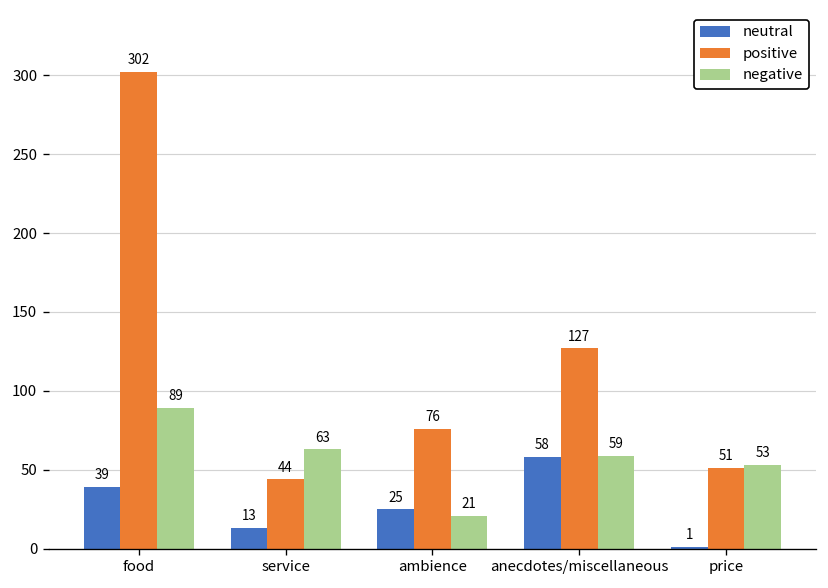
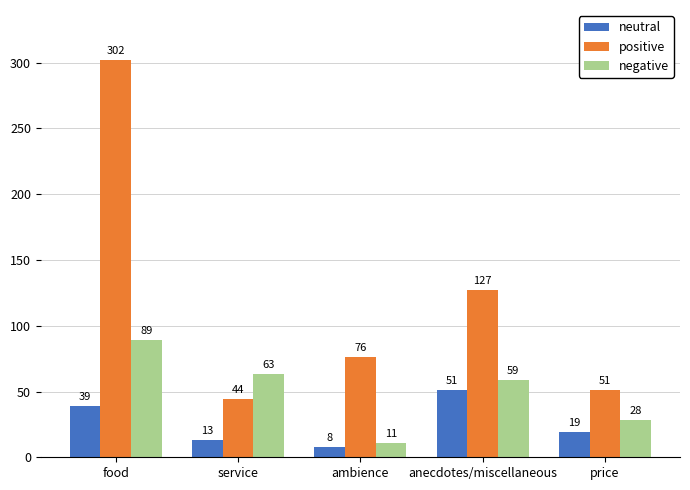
neutral, ambience: 25 -> 8
negative, ambience: 21 -> 11
neutral, anecdotes/miscellaneous: 58 -> 51
neutral, price: 1 -> 19
negative, price: 53 -> 28
